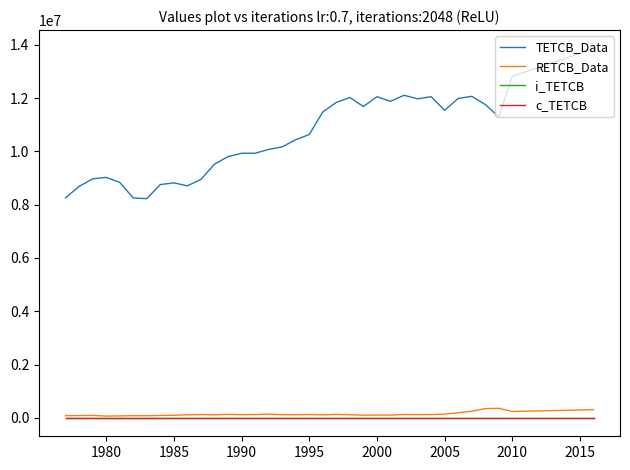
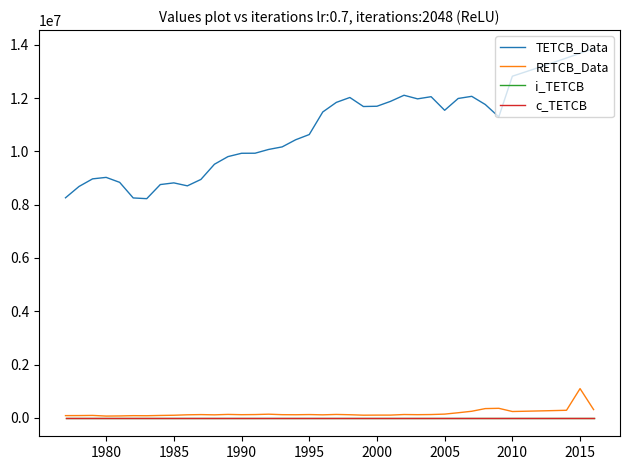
TETCB_Data, 2000: 12100000 -> 11700000
RETCB_Data, 2015: 300000 -> 1100000
